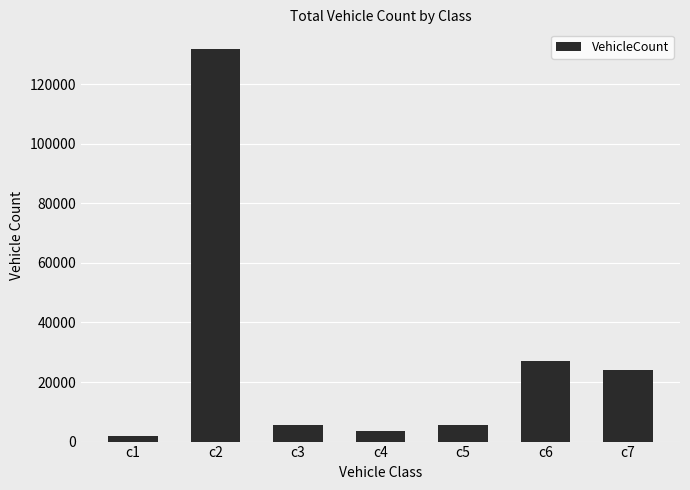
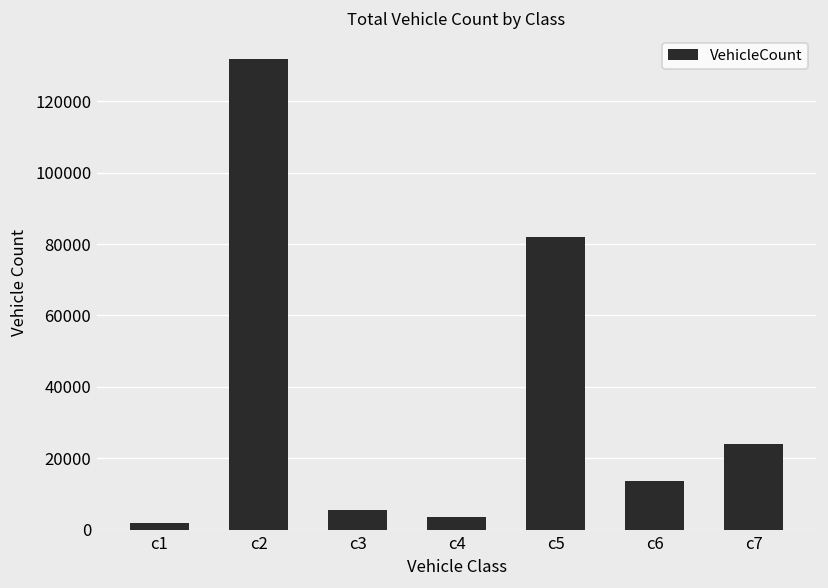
c5: 6000 -> 82000
c6: 27000 -> 14000
